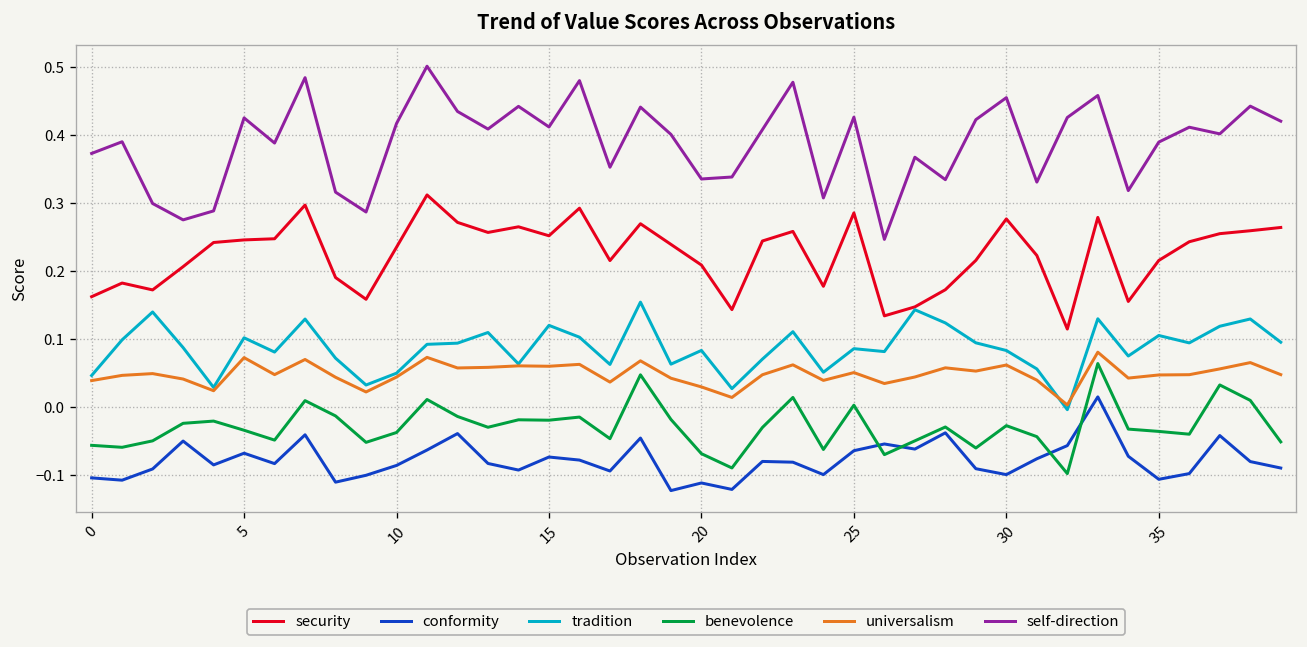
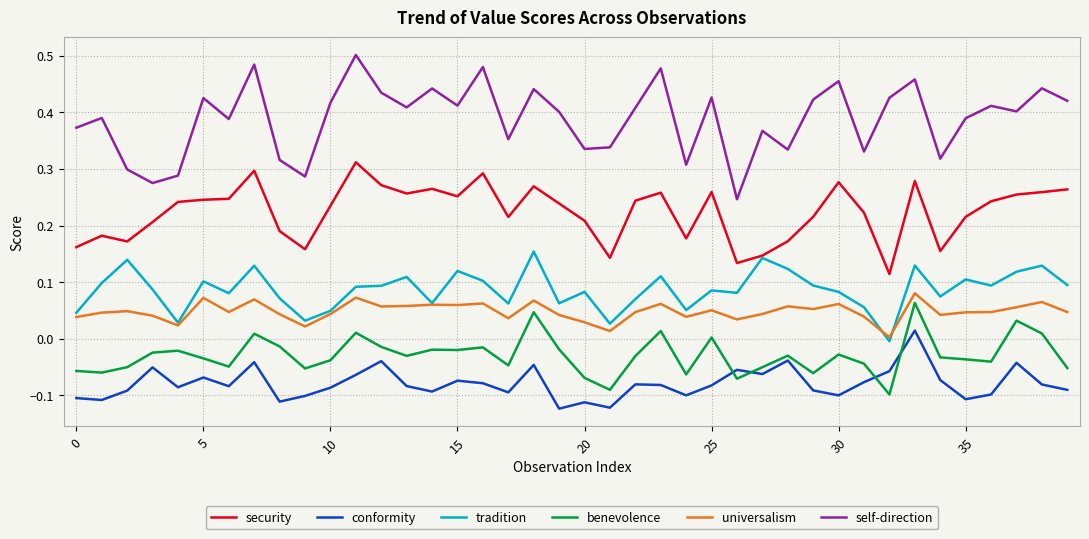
security, 25: 0.29 -> 0.26
conformity, 25: -0.06 -> -0.08
